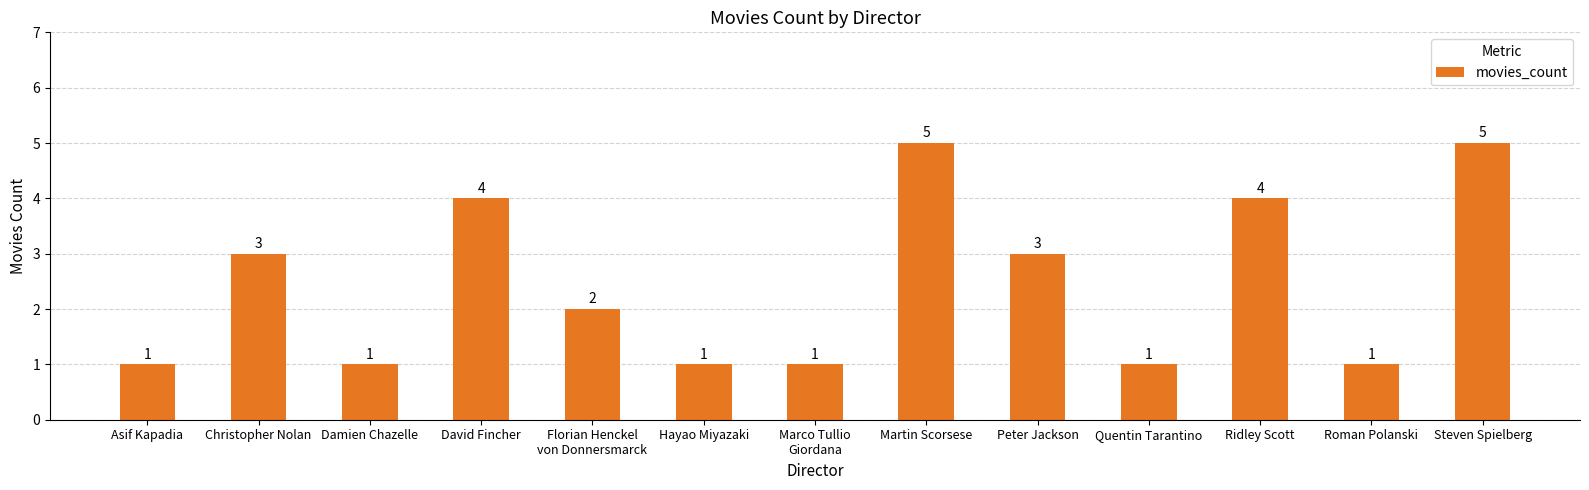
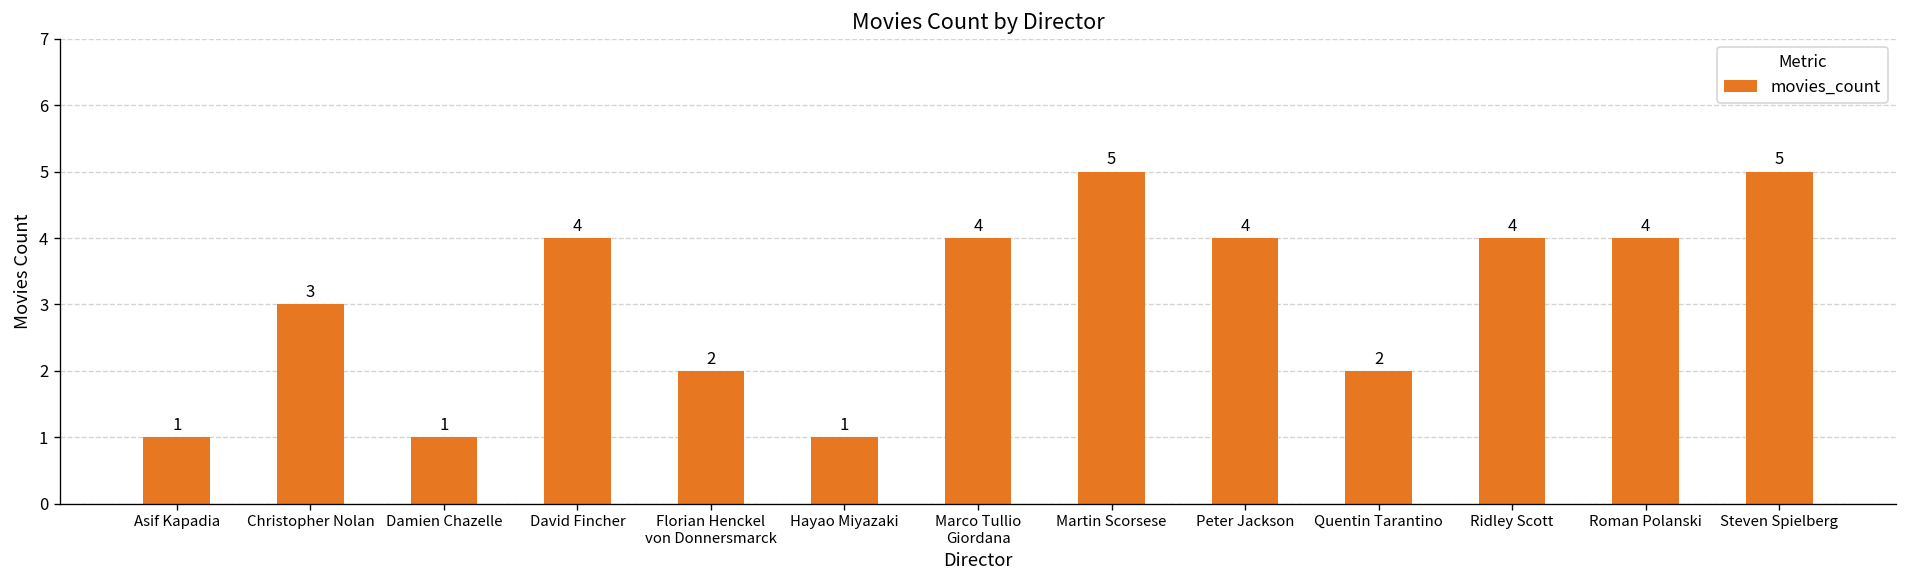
Marco Tullio Giordana: 1 -> 4
Peter Jackson: 3 -> 4
Quentin Tarantino: 1 -> 2
Roman Polanski: 1 -> 4
